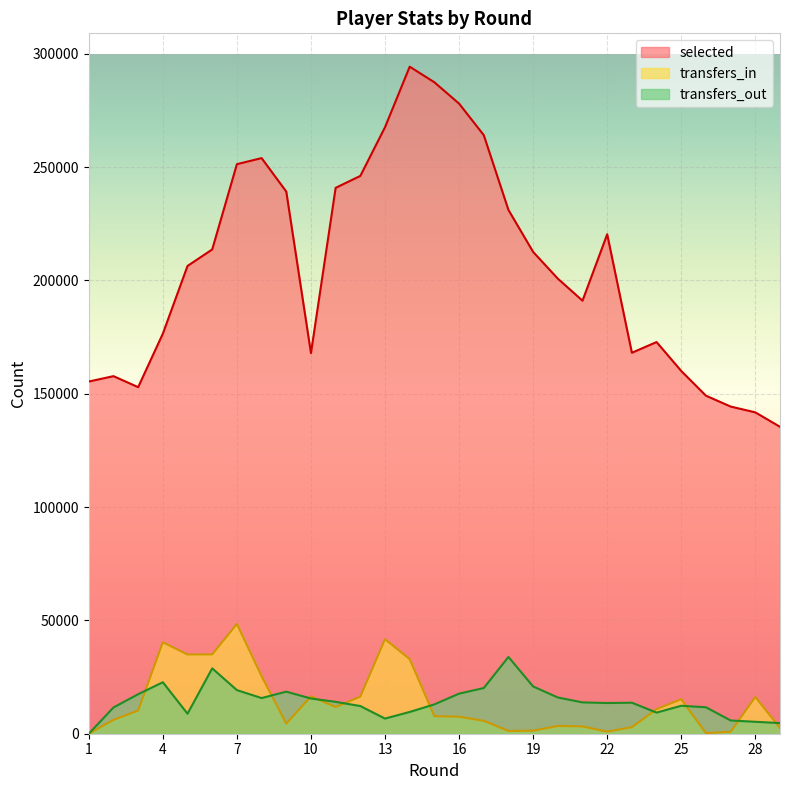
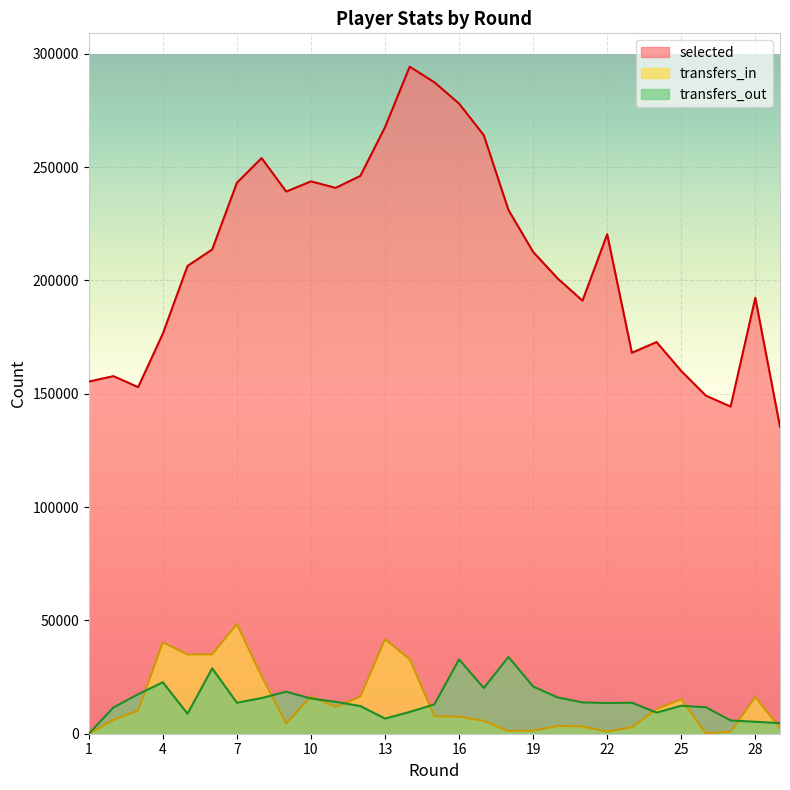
selected, 7: 251000 -> 243000
transfers_out, 7: 19000 -> 14000
selected, 10: 168000 -> 244000
transfers_out, 16: 18000 -> 33000
selected, 28: 142000 -> 192000
